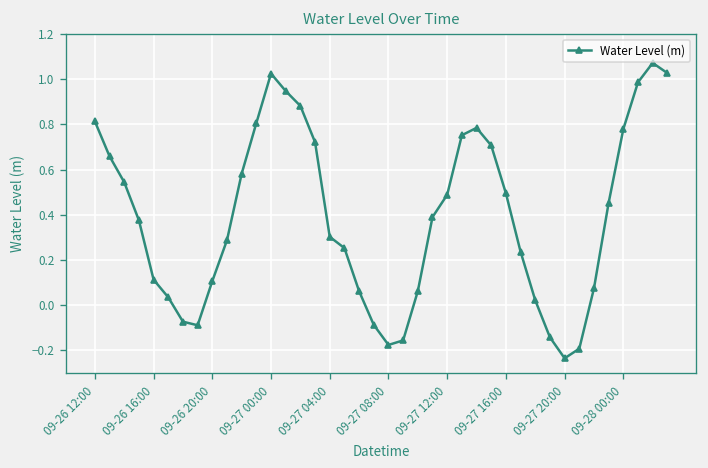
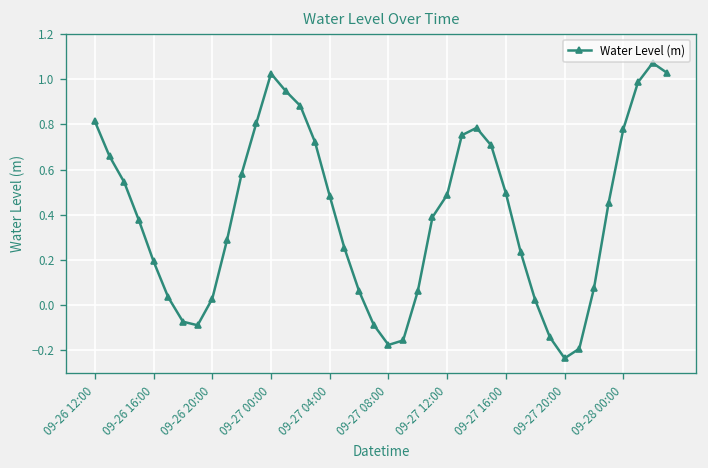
09-26 16:00: 0.11 -> 0.19
09-26 20:00: 0.11 -> 0.03
09-27 04:00: 0.30 -> 0.48
